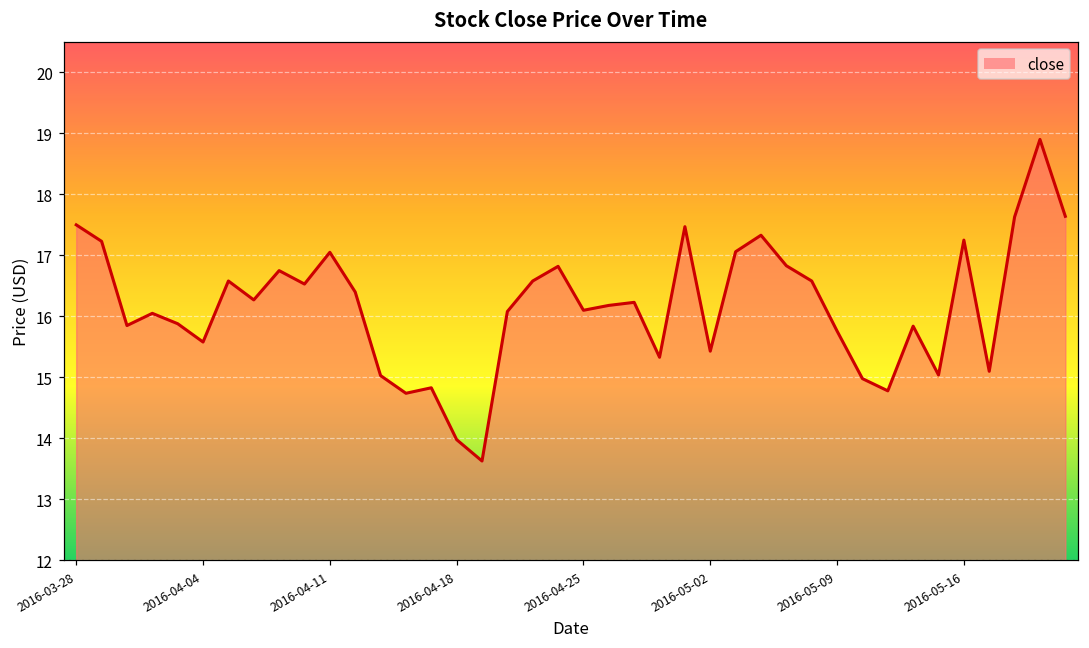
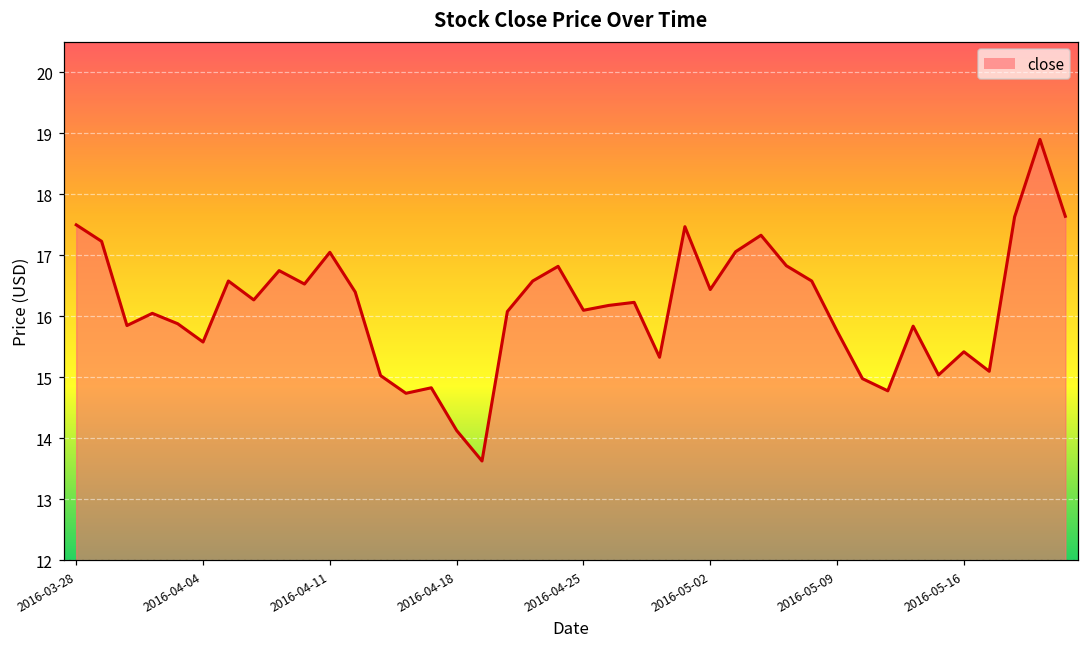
2016-04-18: 14.0 -> 14.1
2016-05-02: 15.4 -> 16.4
2016-05-16: 17.3 -> 15.4
